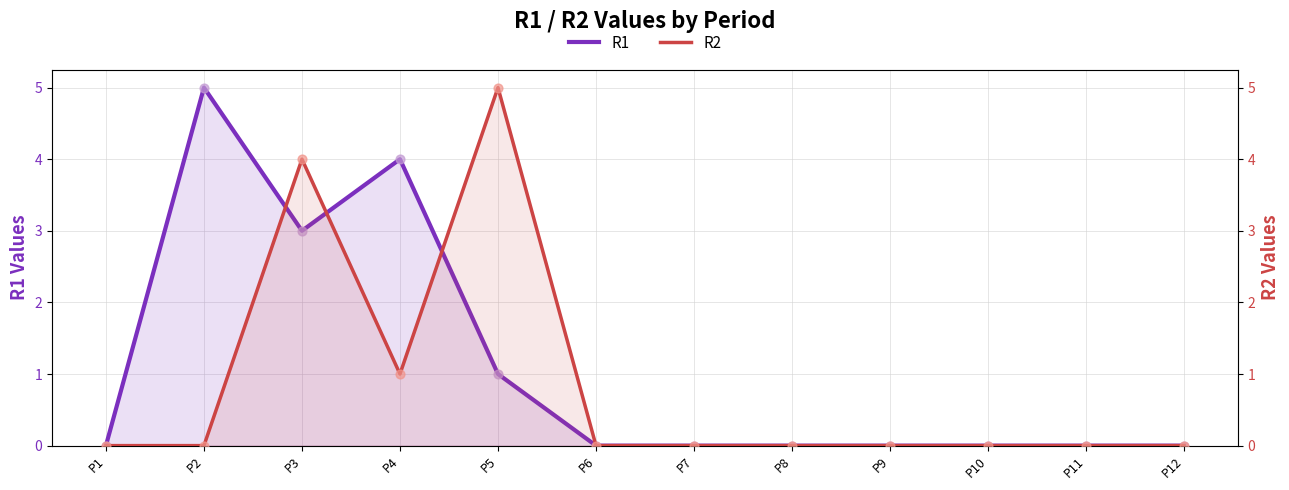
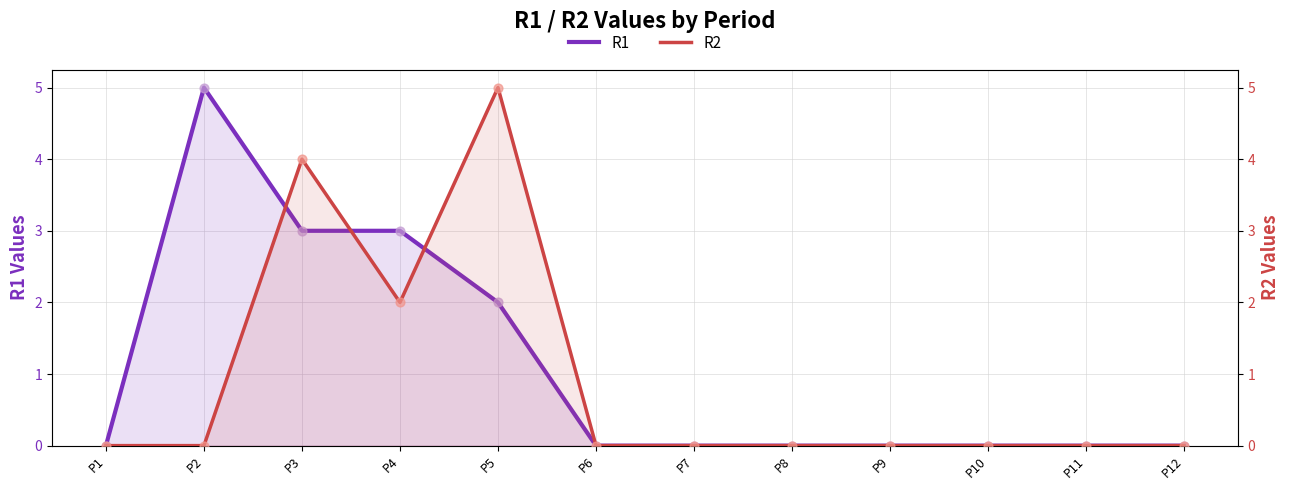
R1, P4: 4 -> 3
R1, P5: 1 -> 2
R2, P4: 1 -> 2
